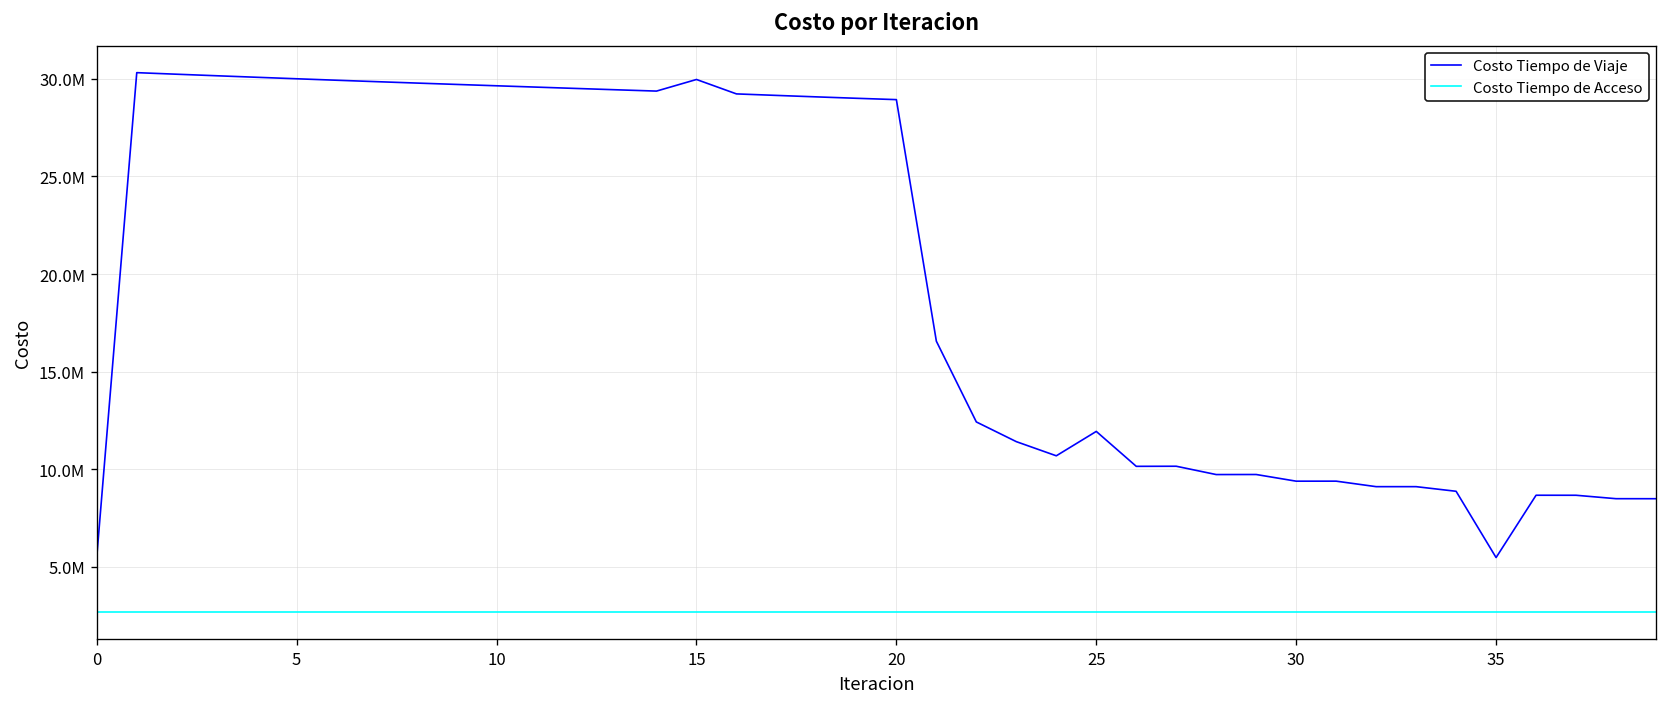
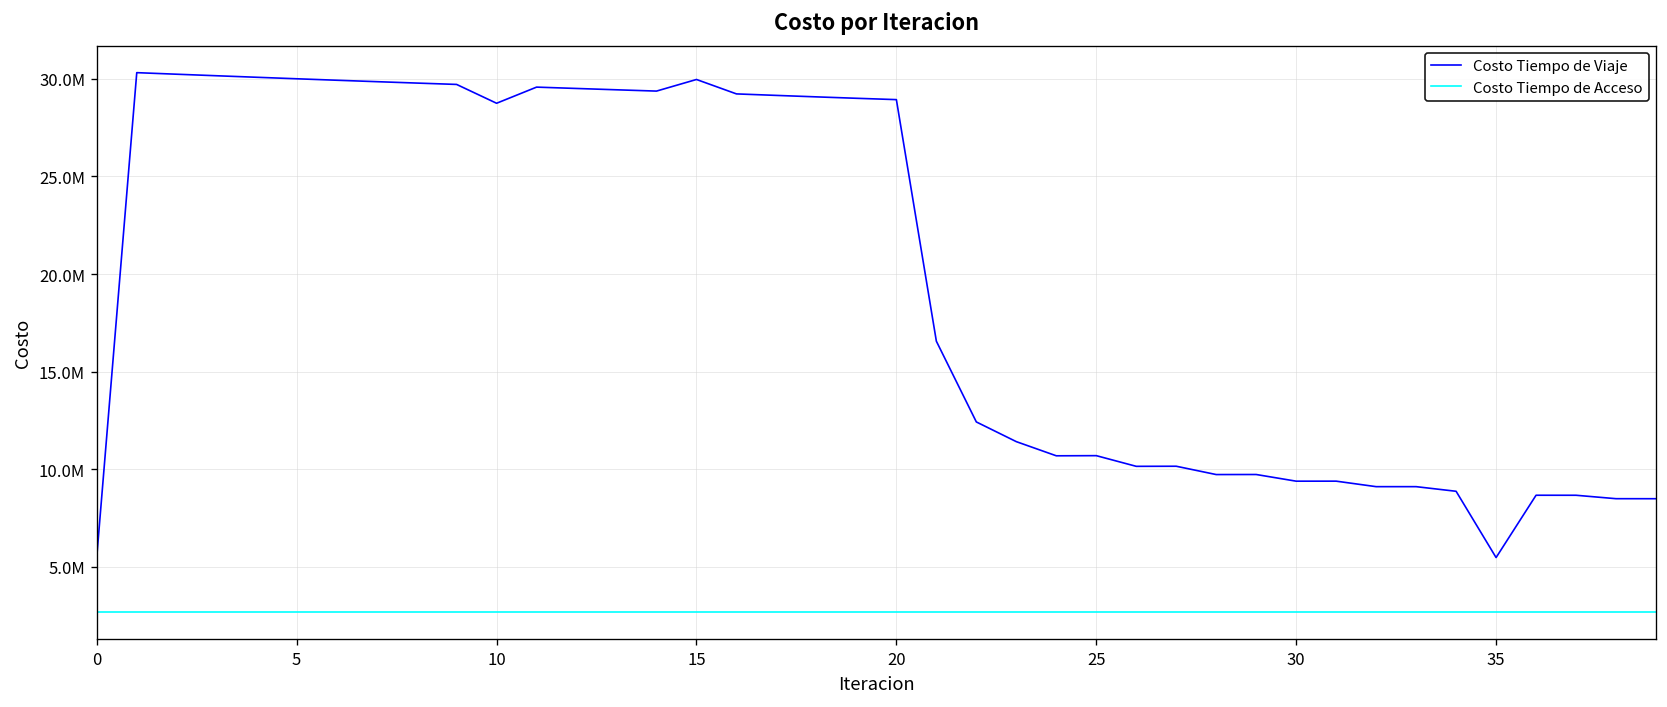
Costo Tiempo de Viaje, 10: 29600000 -> 28700000
Costo Tiempo de Viaje, 25: 11900000 -> 10700000
